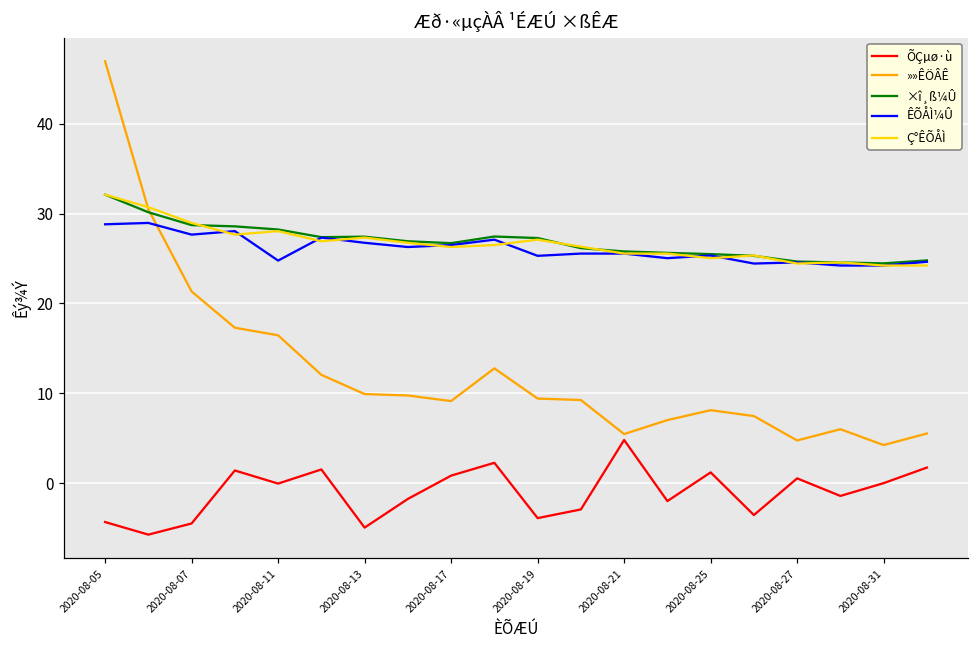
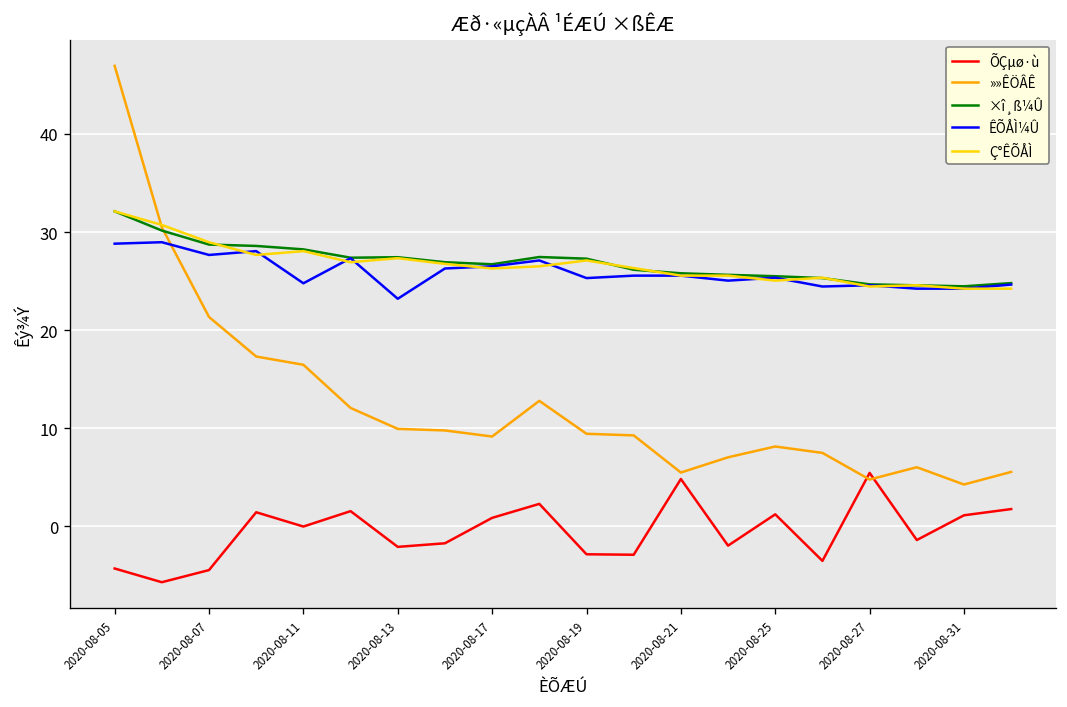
ÕÇµø·ù, 2020-08-13: -5 -> -2
ÊÕÅÌ¼Û, 2020-08-13: 27 -> 23
ÕÇµø·ù, 2020-08-19: -4 -> -3
ÕÇµø·ù, 2020-08-27: 1 -> 5
ÕÇµø·ù, 2020-08-31: 0 -> 1
